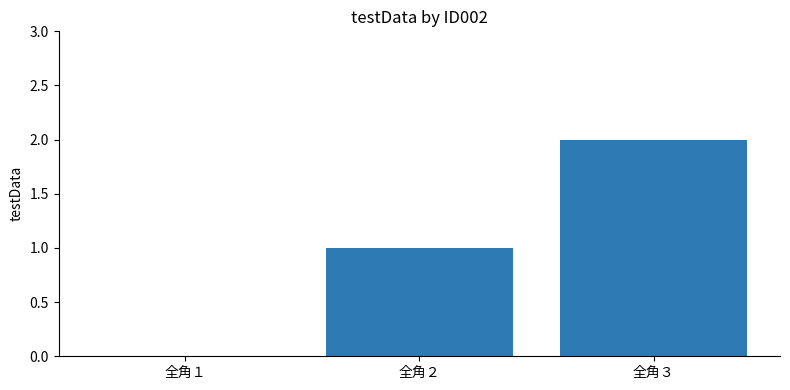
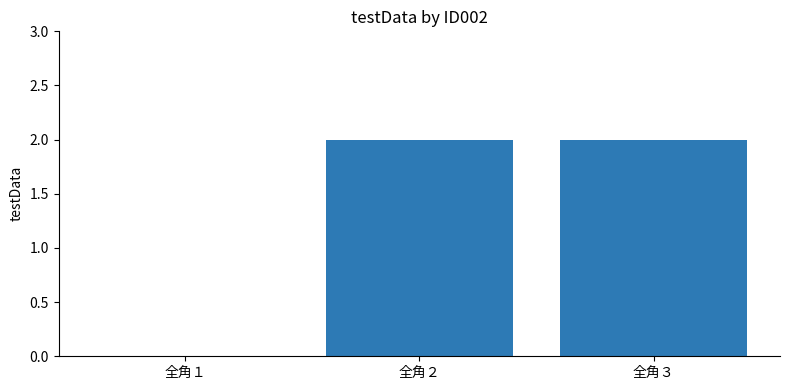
全角２: 1 -> 2
